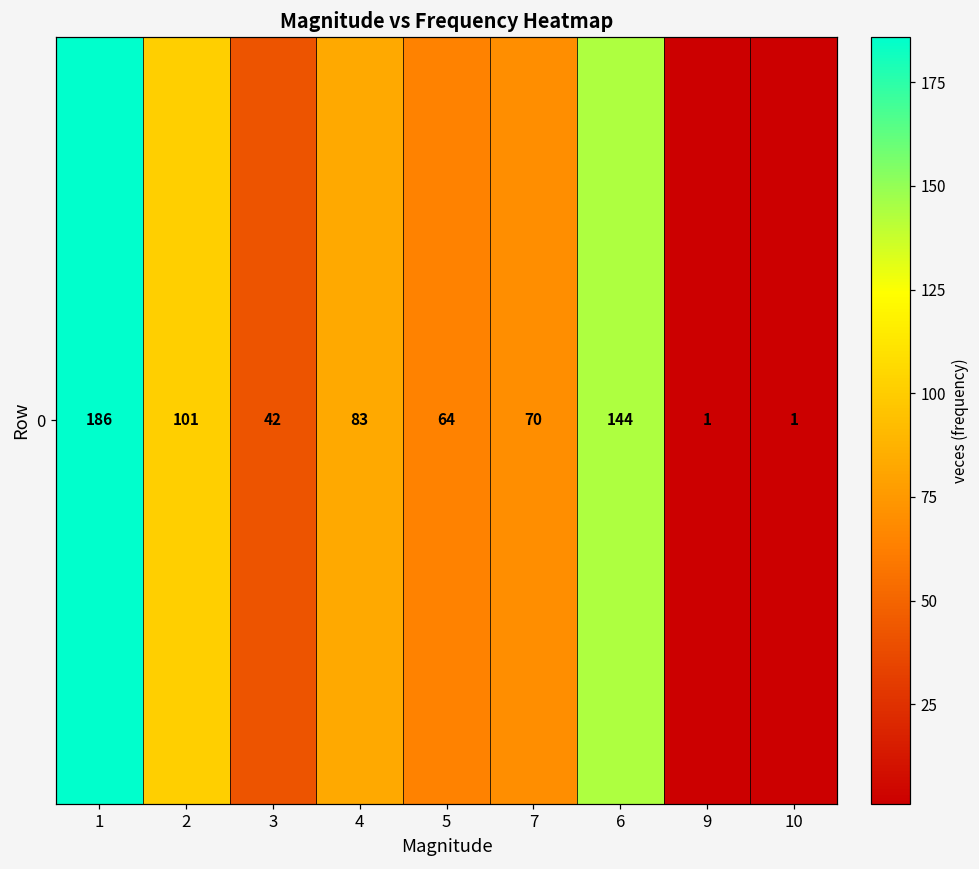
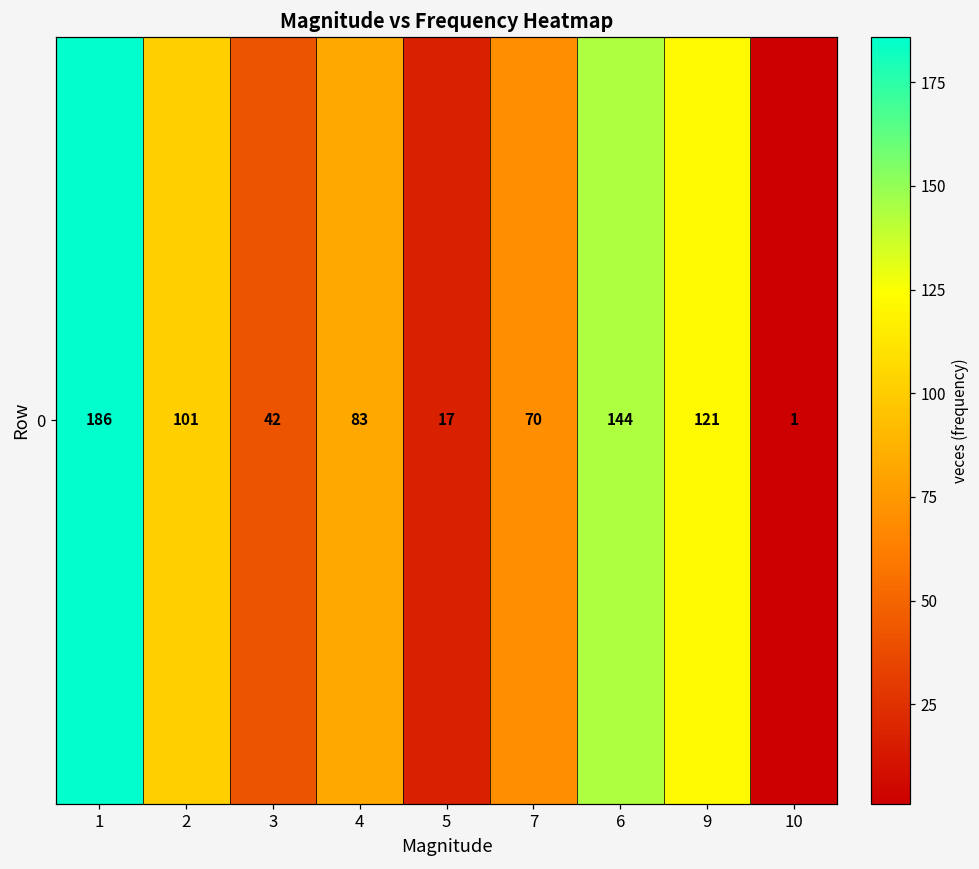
0, 5: 64 -> 17
0, 9: 1 -> 121
